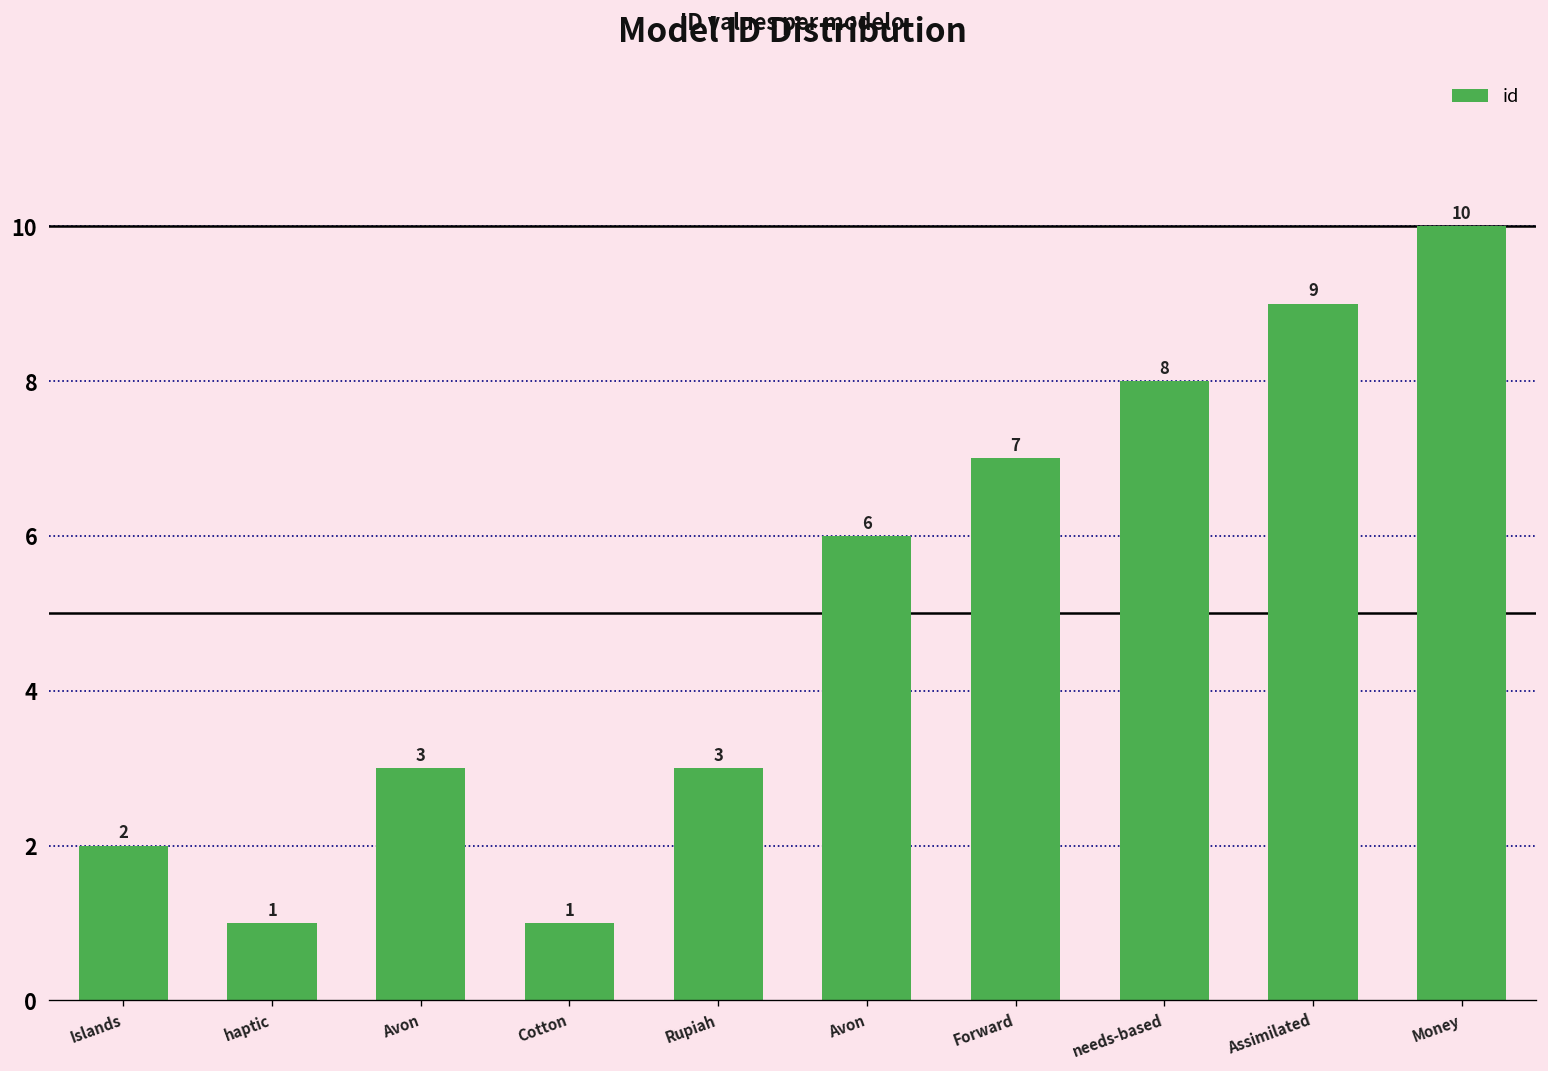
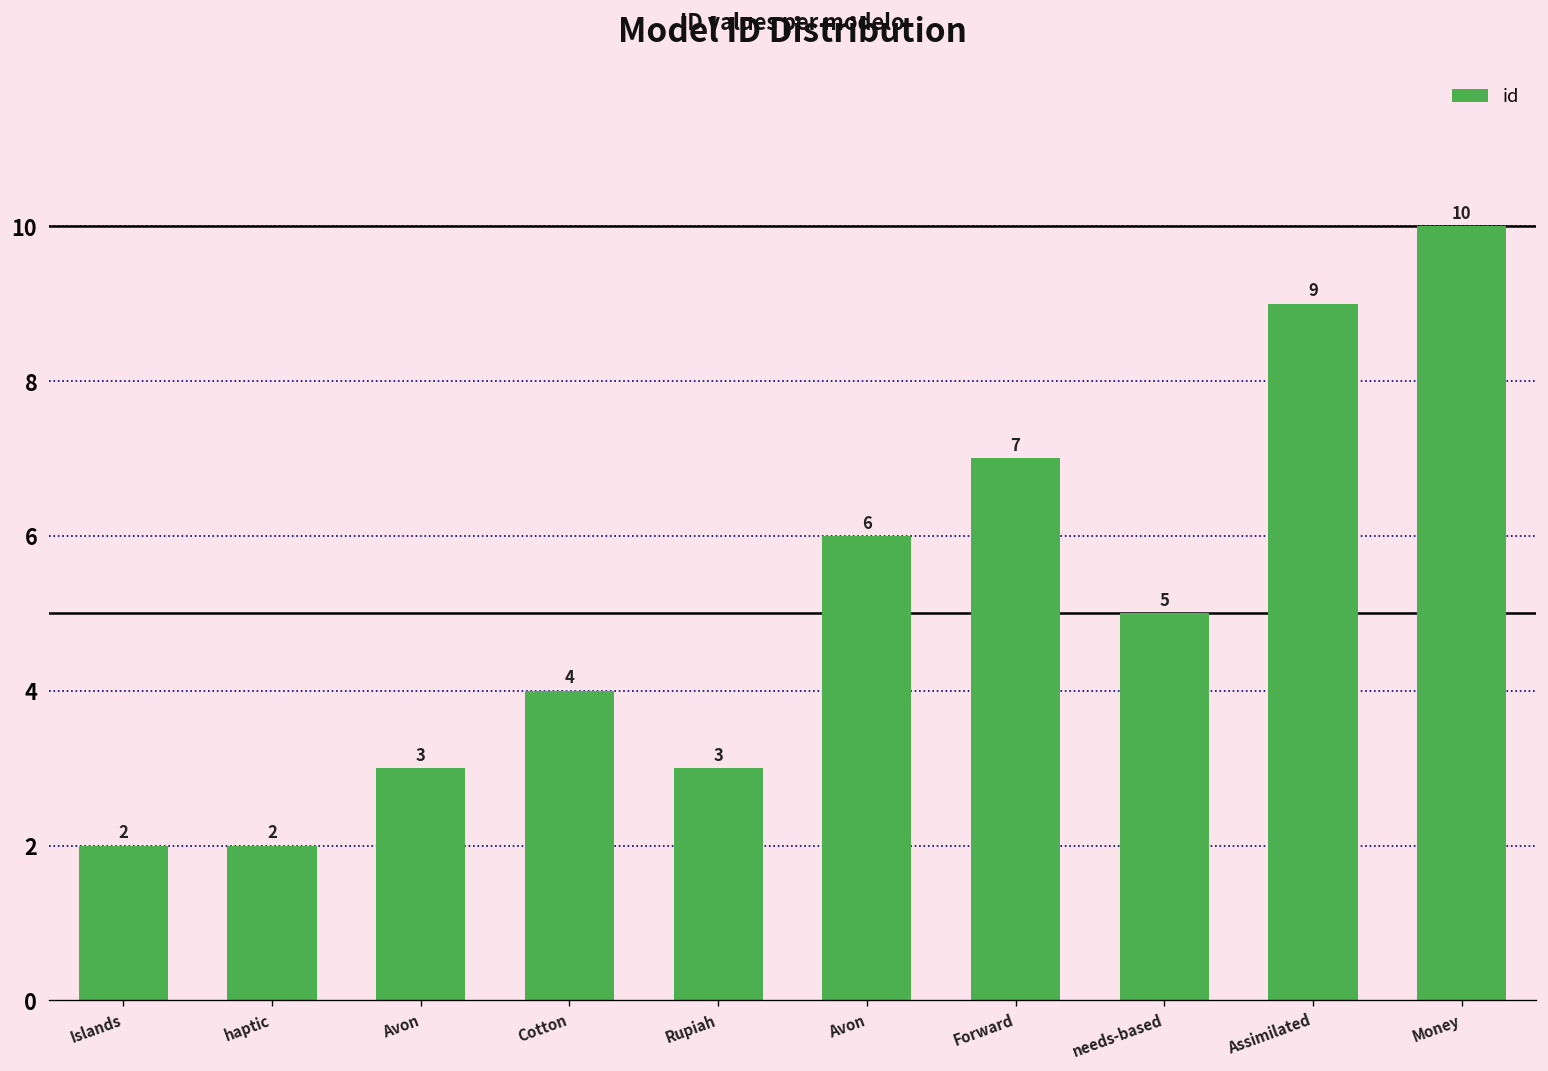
haptic: 1 -> 2
Cotton: 1 -> 4
needs-based: 8 -> 5
